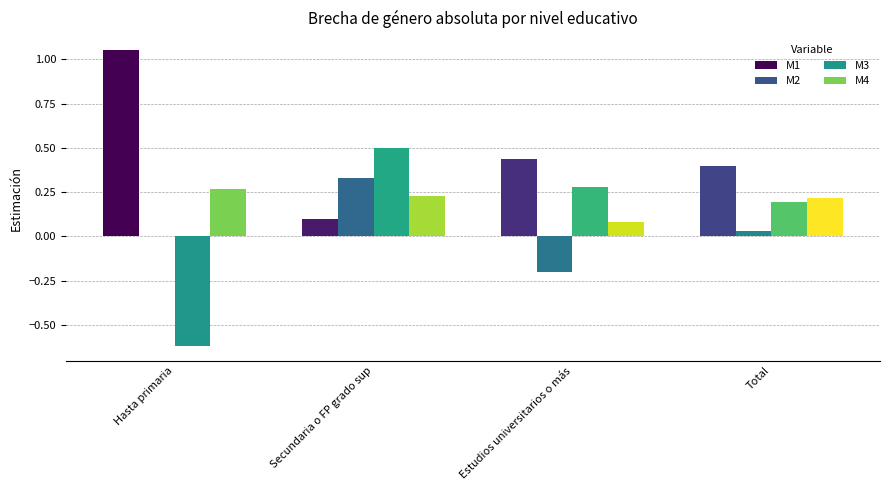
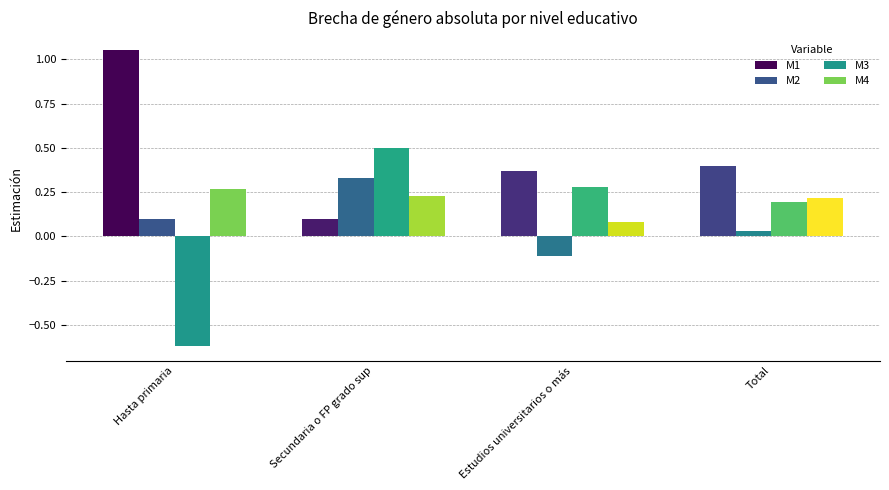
M2, Hasta primaria: 0.0 -> 0.1
M1, Estudios universitarios o más: 0.44 -> 0.37
M2, Estudios universitarios o más: -0.20 -> -0.11
